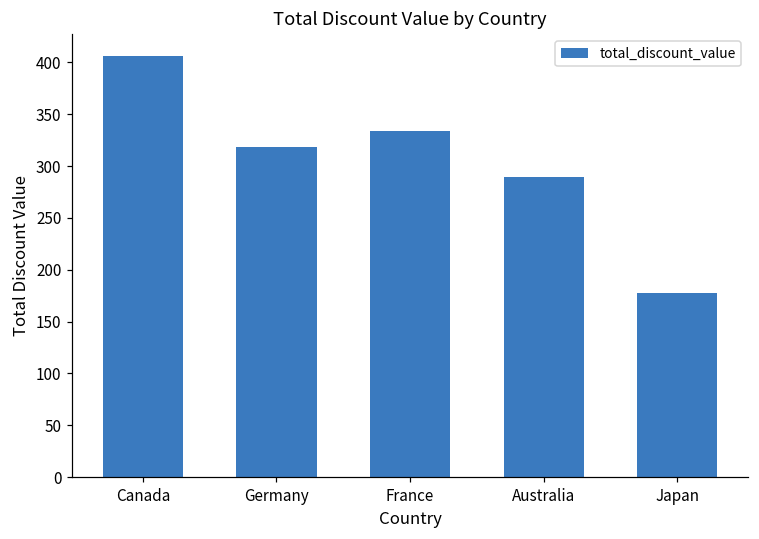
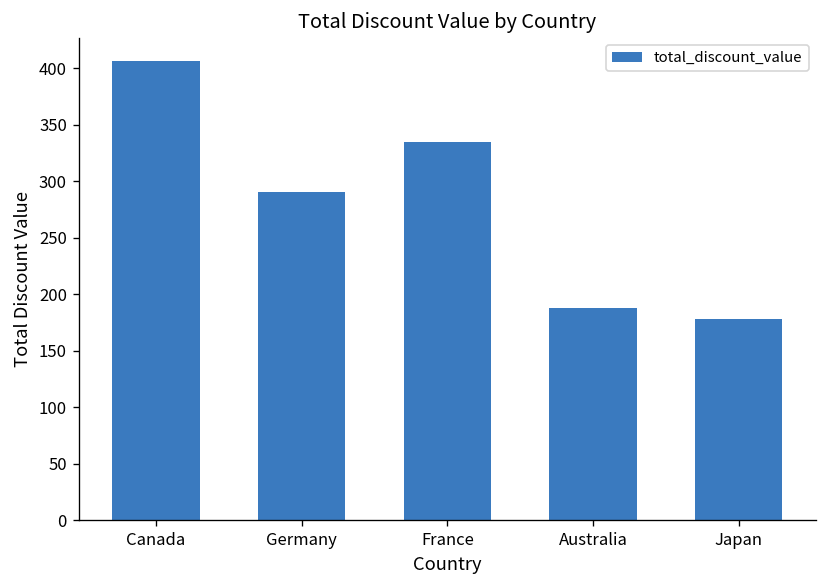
Germany: 320 -> 290
Australia: 290 -> 190
